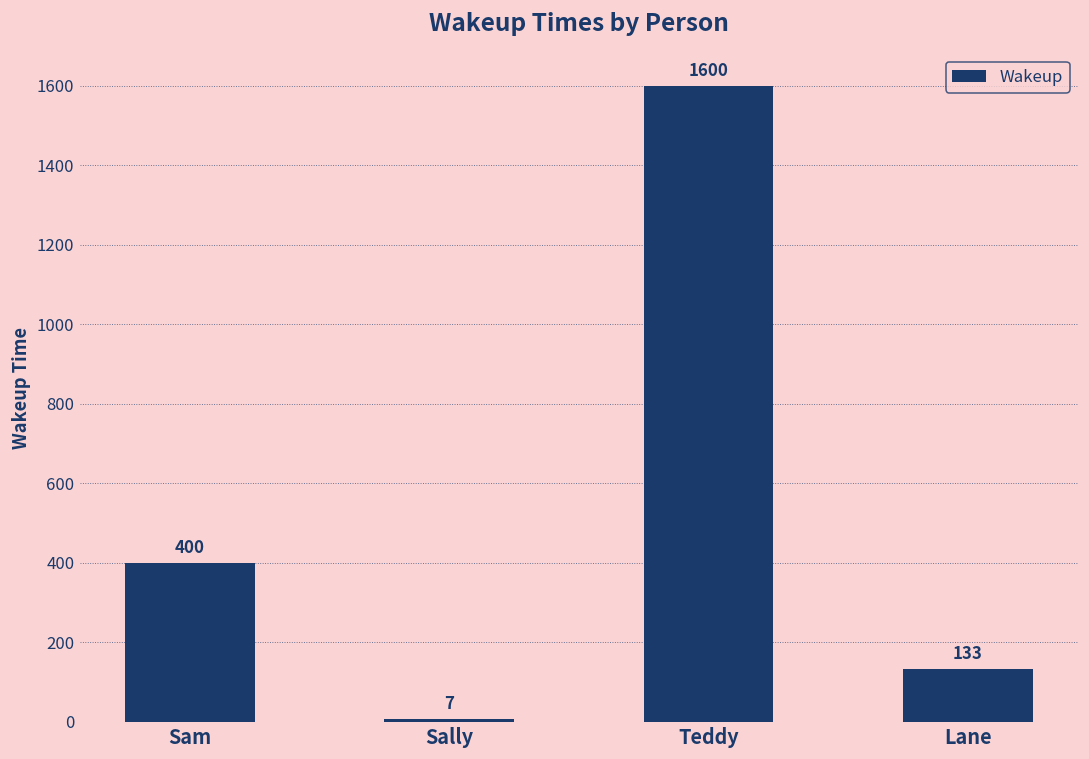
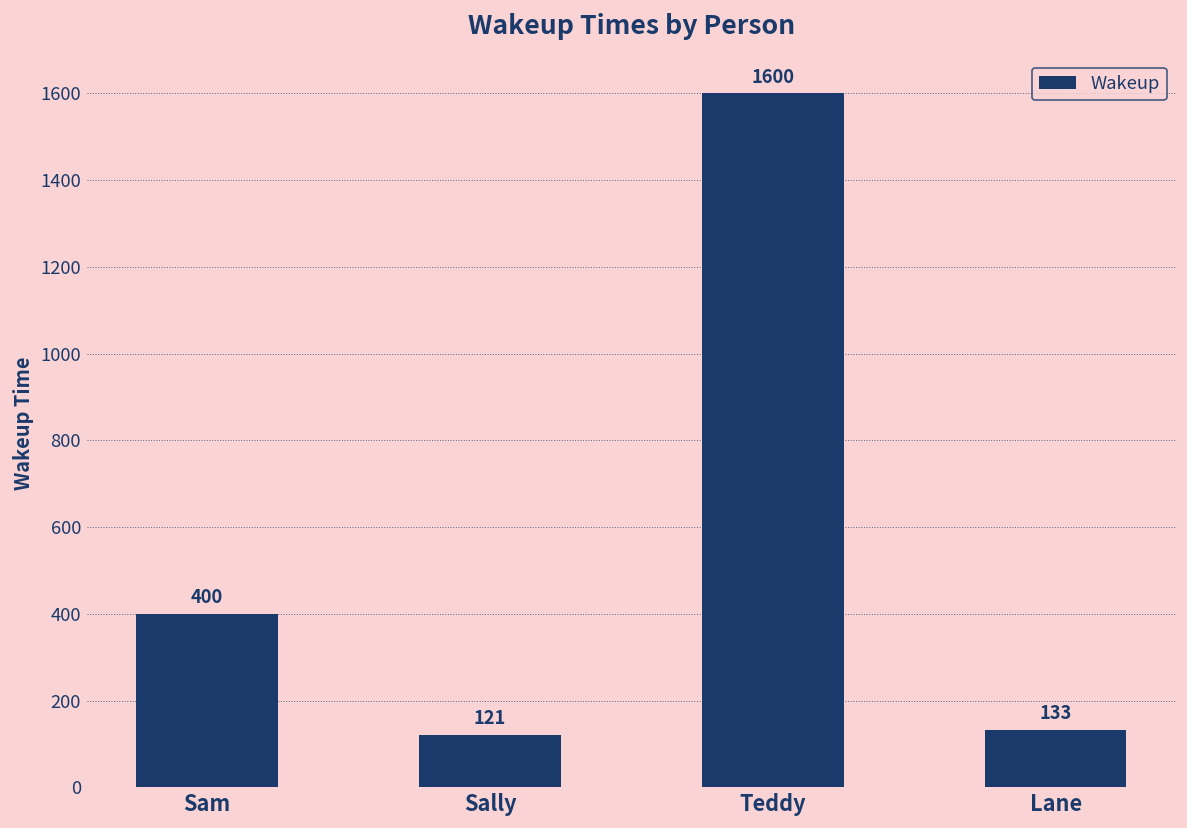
Sally: 7 -> 121
